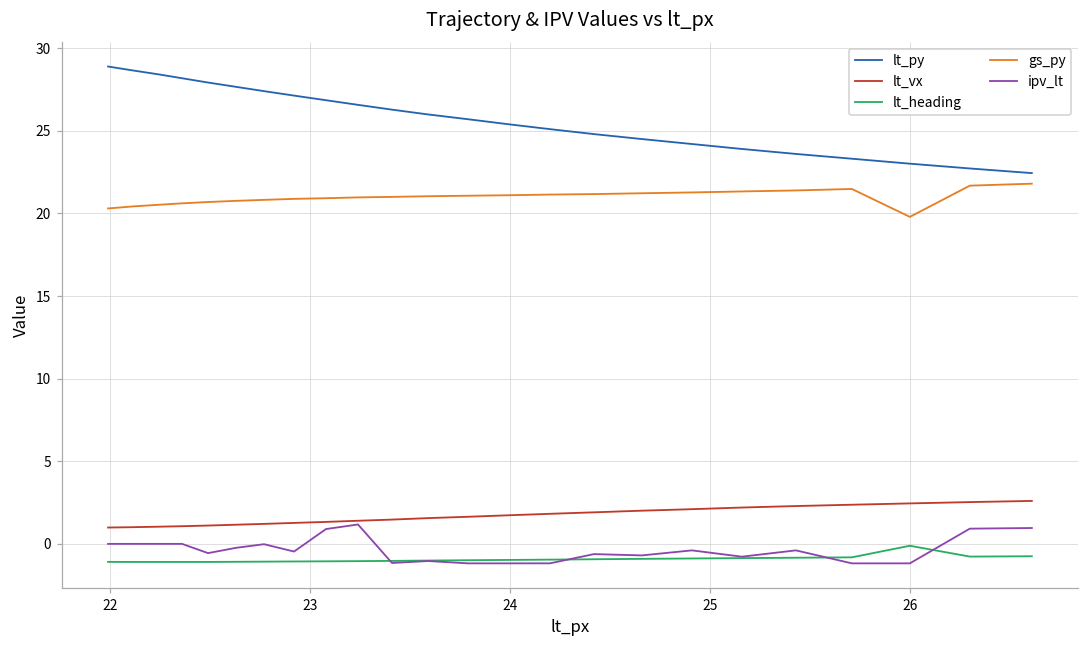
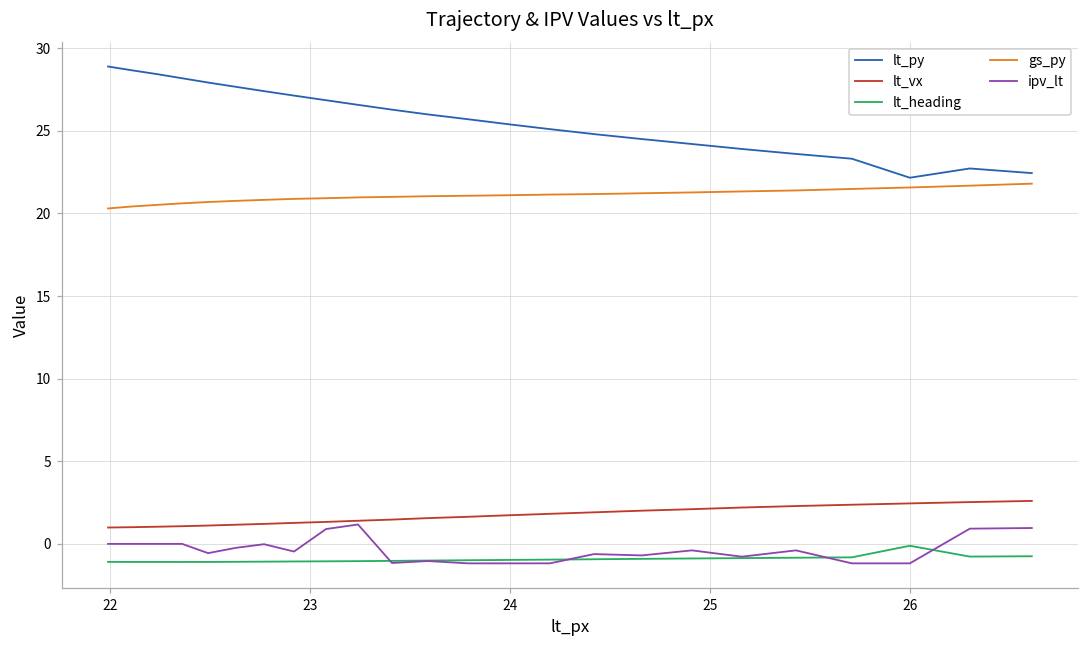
lt_py, 26: 23.0 -> 22.2
gs_py, 26: 19.8 -> 21.6
